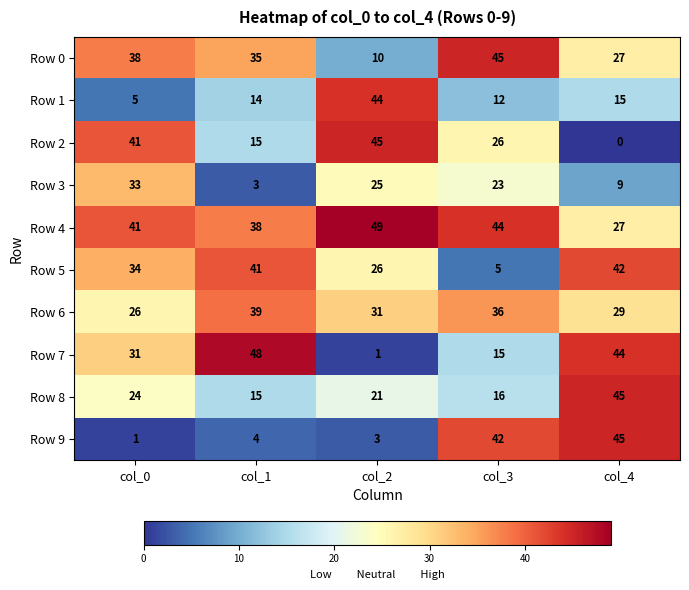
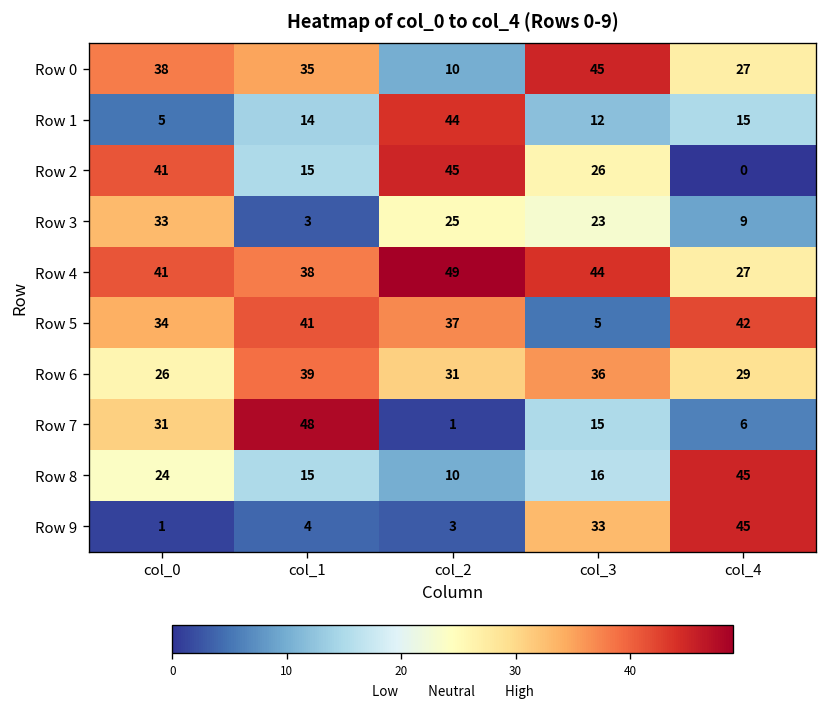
Row 5, col_2: 26 -> 37
Row 7, col_4: 44 -> 6
Row 8, col_2: 21 -> 10
Row 9, col_3: 42 -> 33
